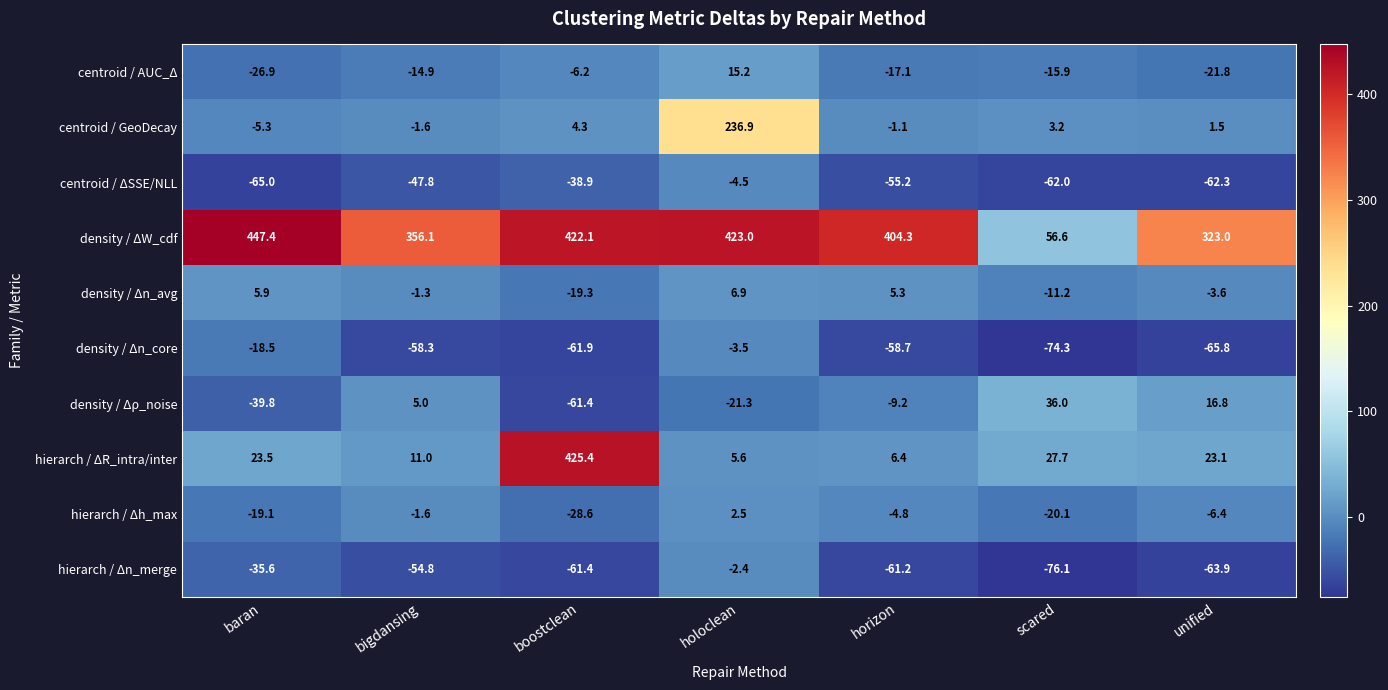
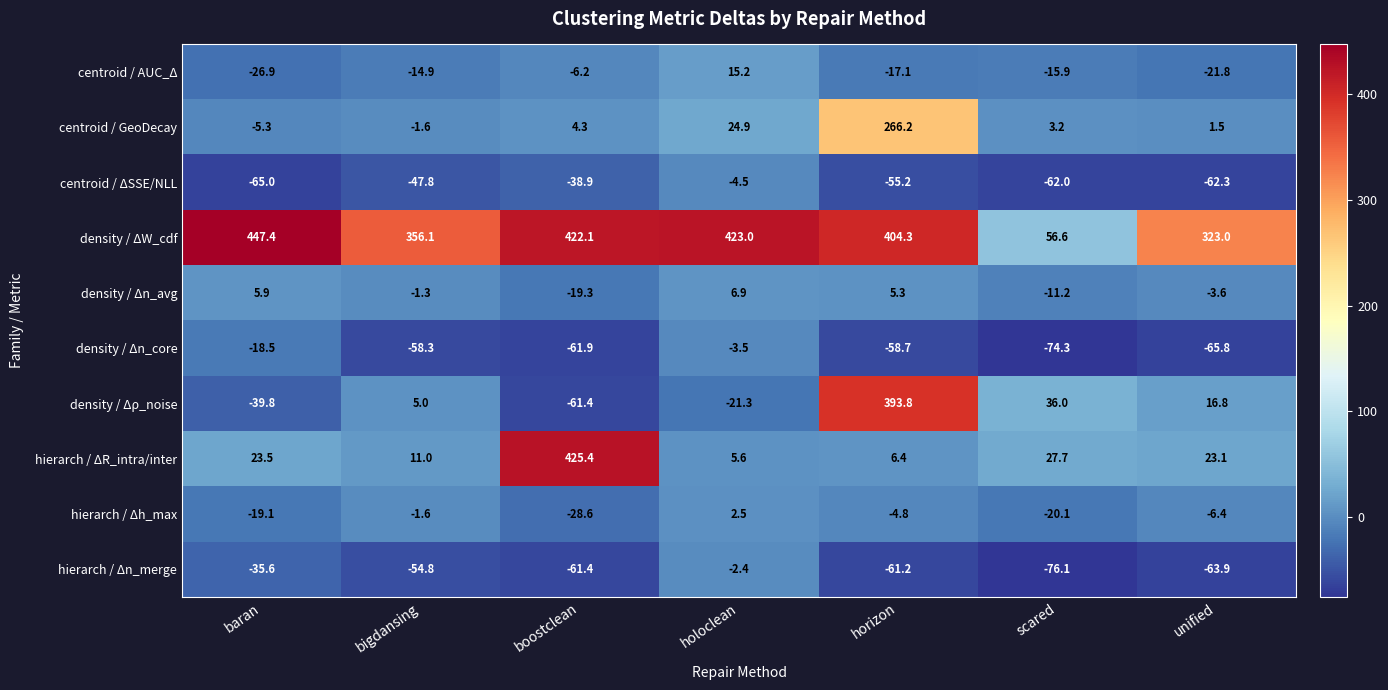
centroid / GeoDecay, holoclean: 236.9 -> 24.9
centroid / GeoDecay, horizon: -1.1 -> 266.2
density / Δρ_noise, horizon: -9.2 -> 393.8
